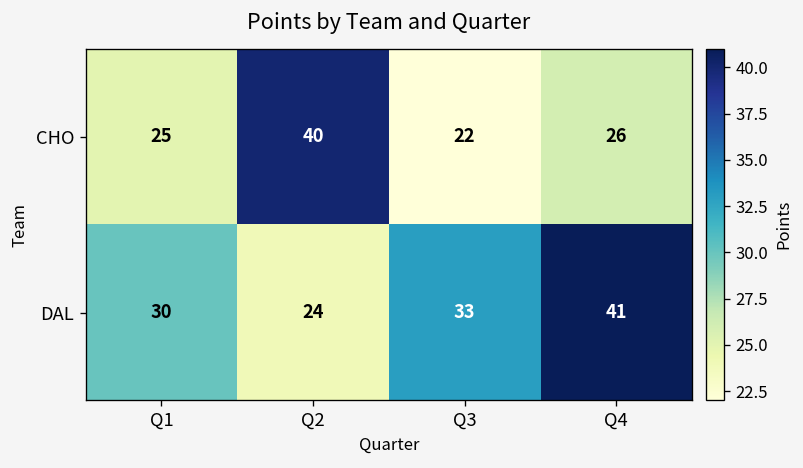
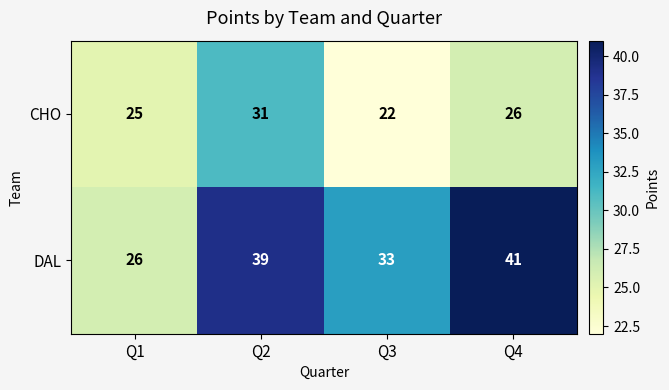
CHO, Q2: 40 -> 31
DAL, Q1: 30 -> 26
DAL, Q2: 24 -> 39
